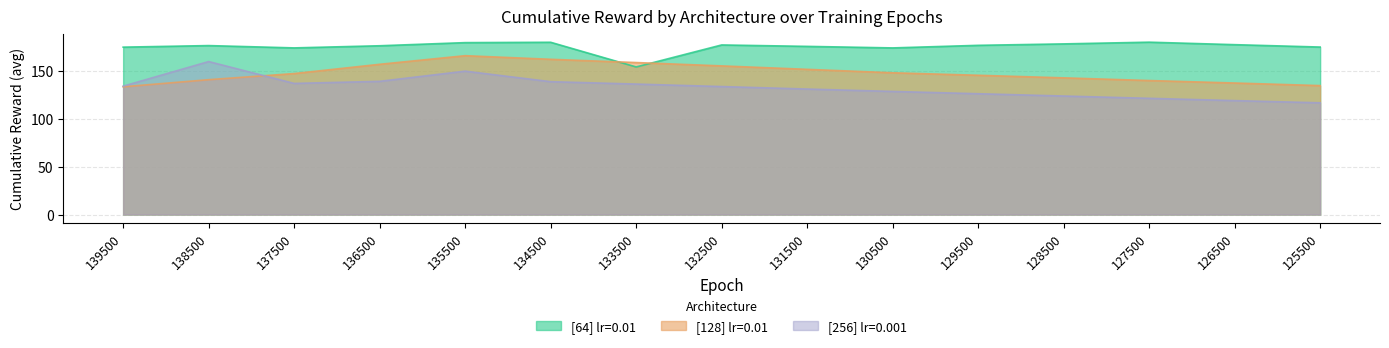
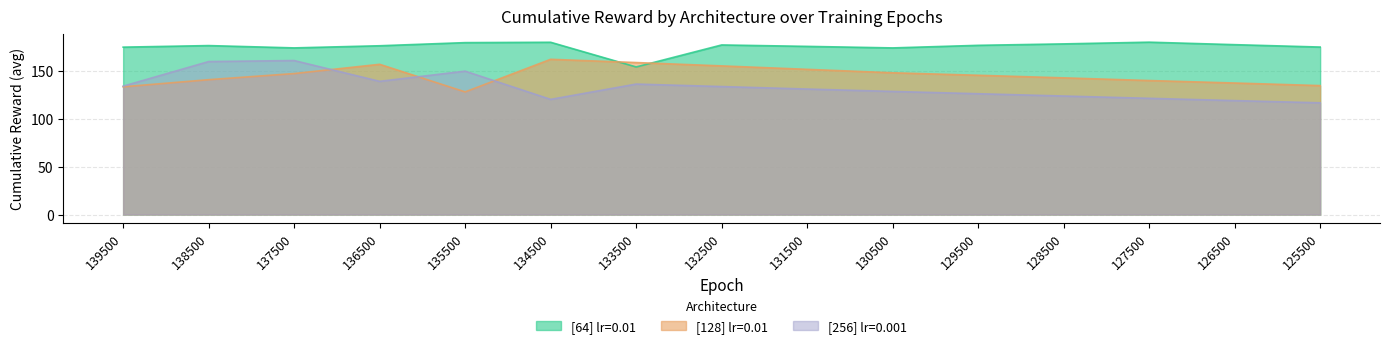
[256] lr=0.001, 137500: 140 -> 160
[128] lr=0.01, 135500: 170 -> 130
[256] lr=0.001, 134500: 140 -> 120
